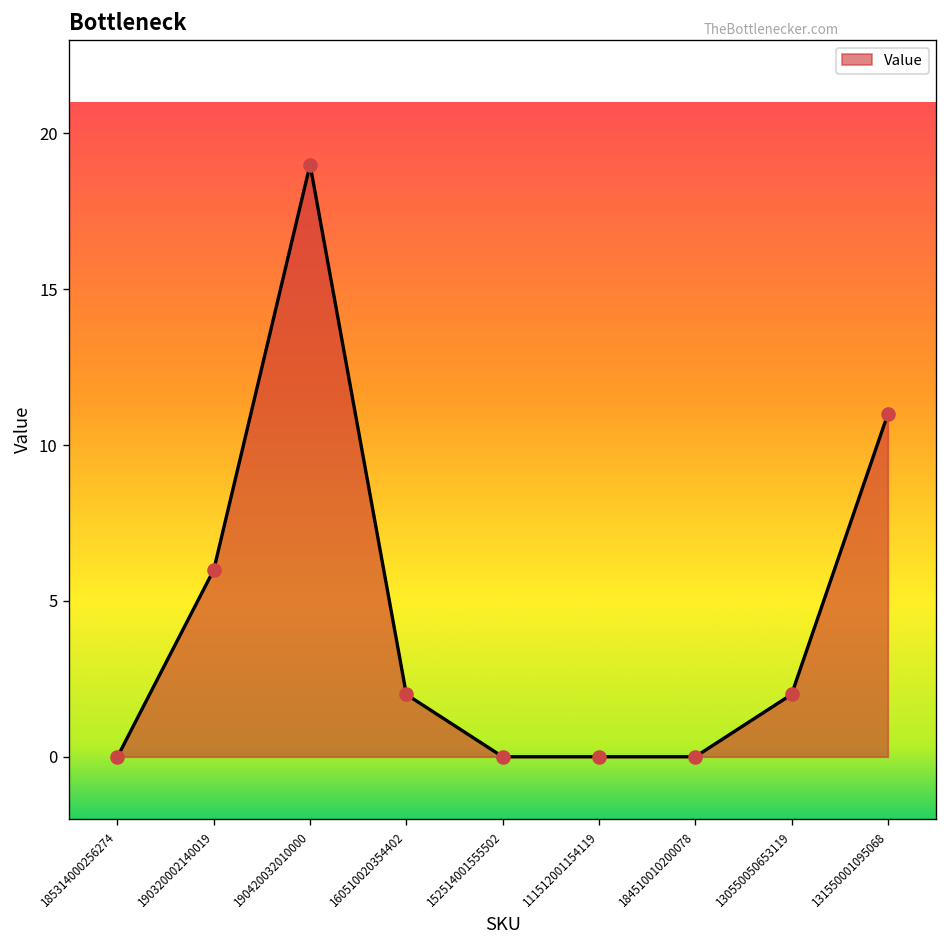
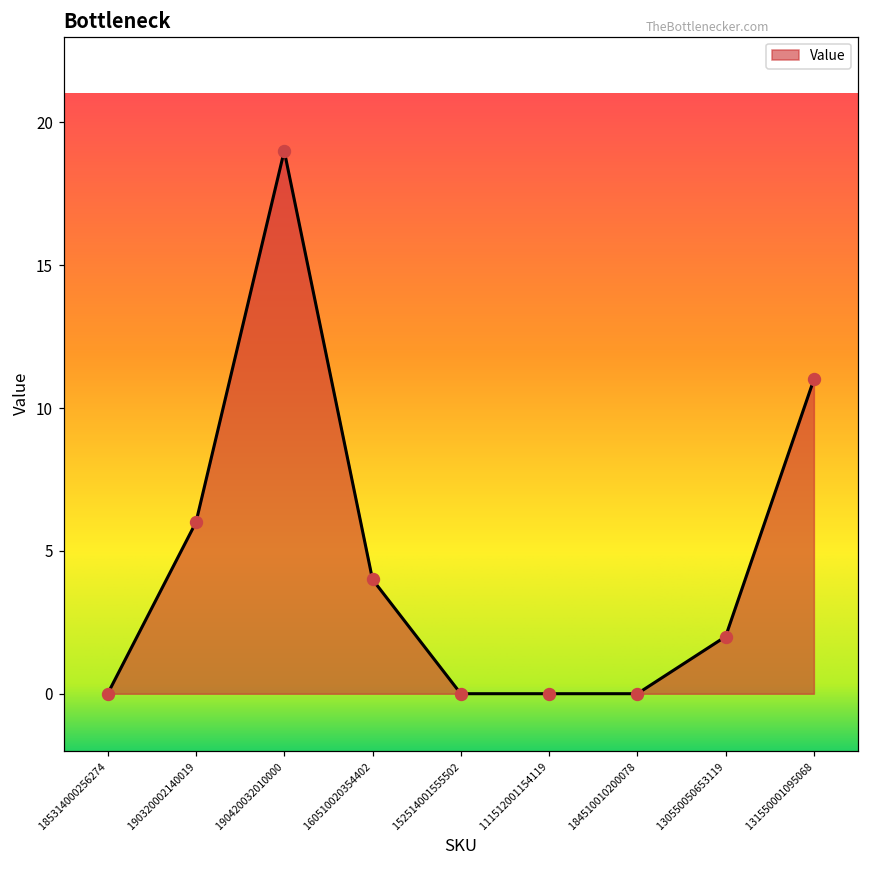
160510020354402: 2 -> 4
